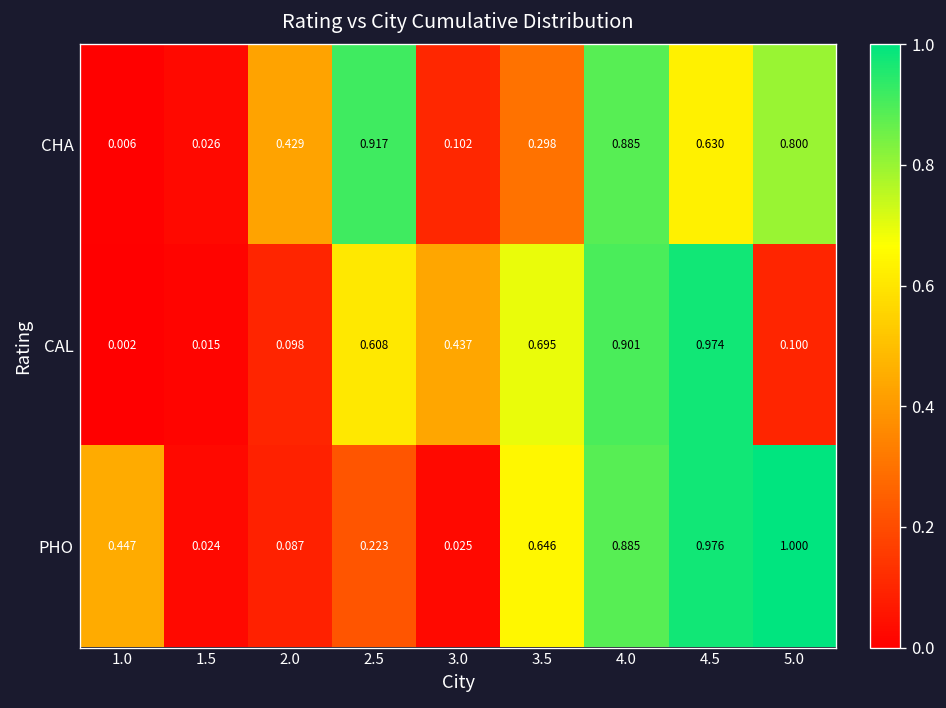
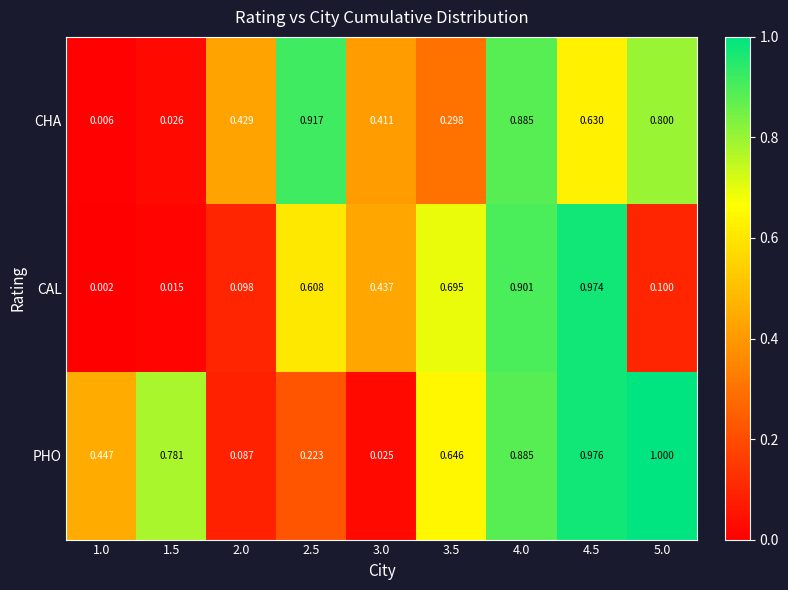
CHA, 3.0: 0.102 -> 0.411
PHO, 1.5: 0.024 -> 0.781
